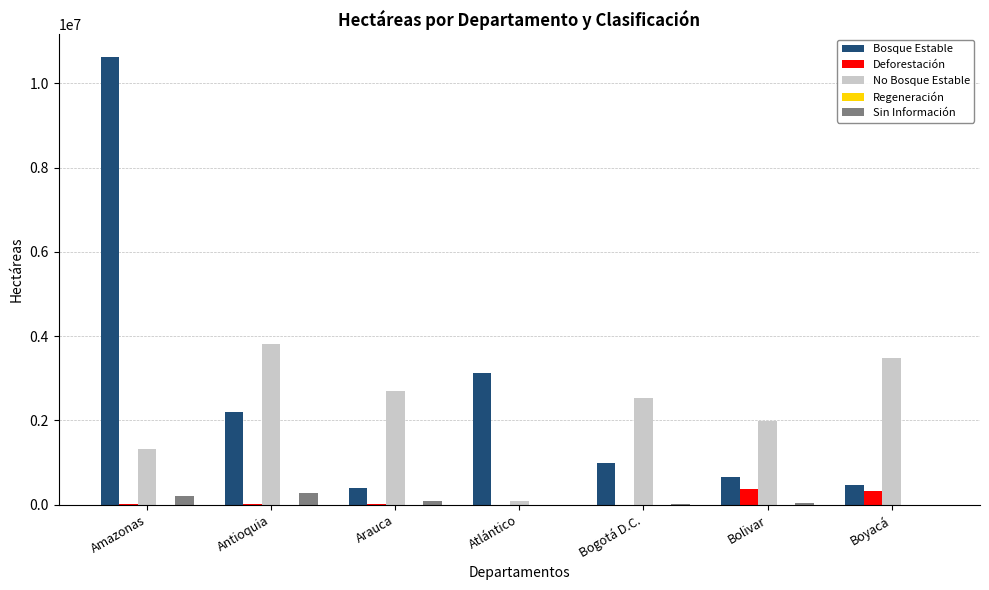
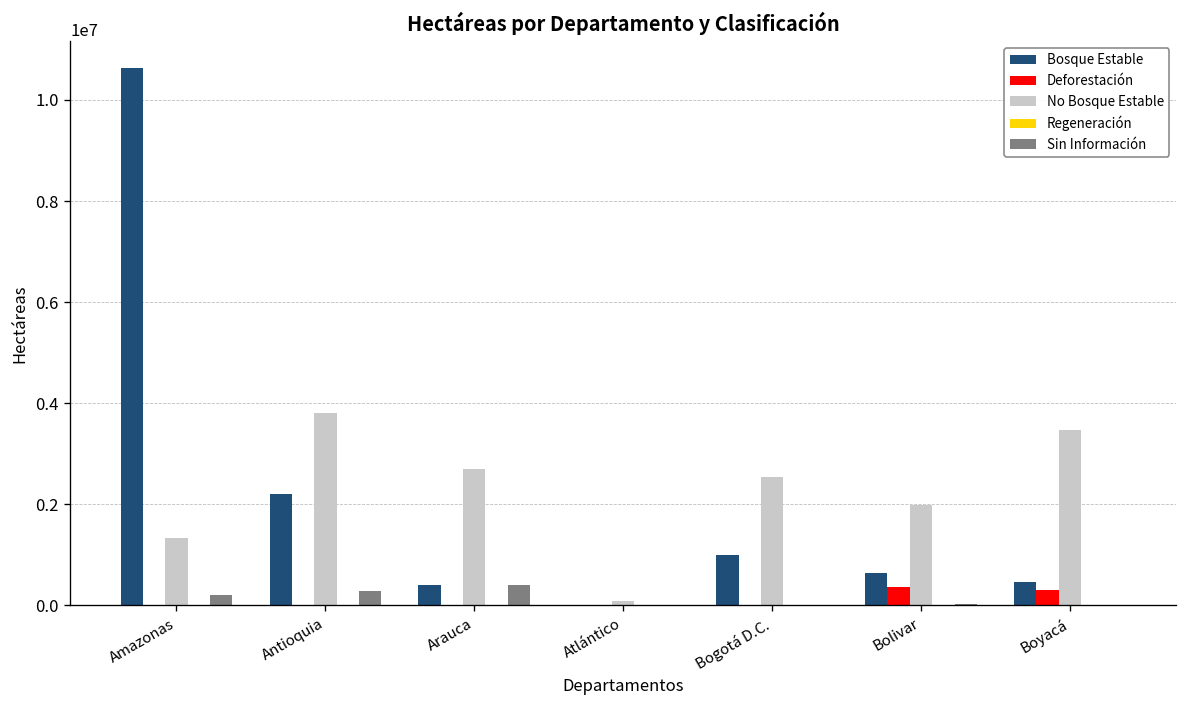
Sin Información, Arauca: 100000 -> 400000
Bosque Estable, Atlántico: 3100000 -> 0
